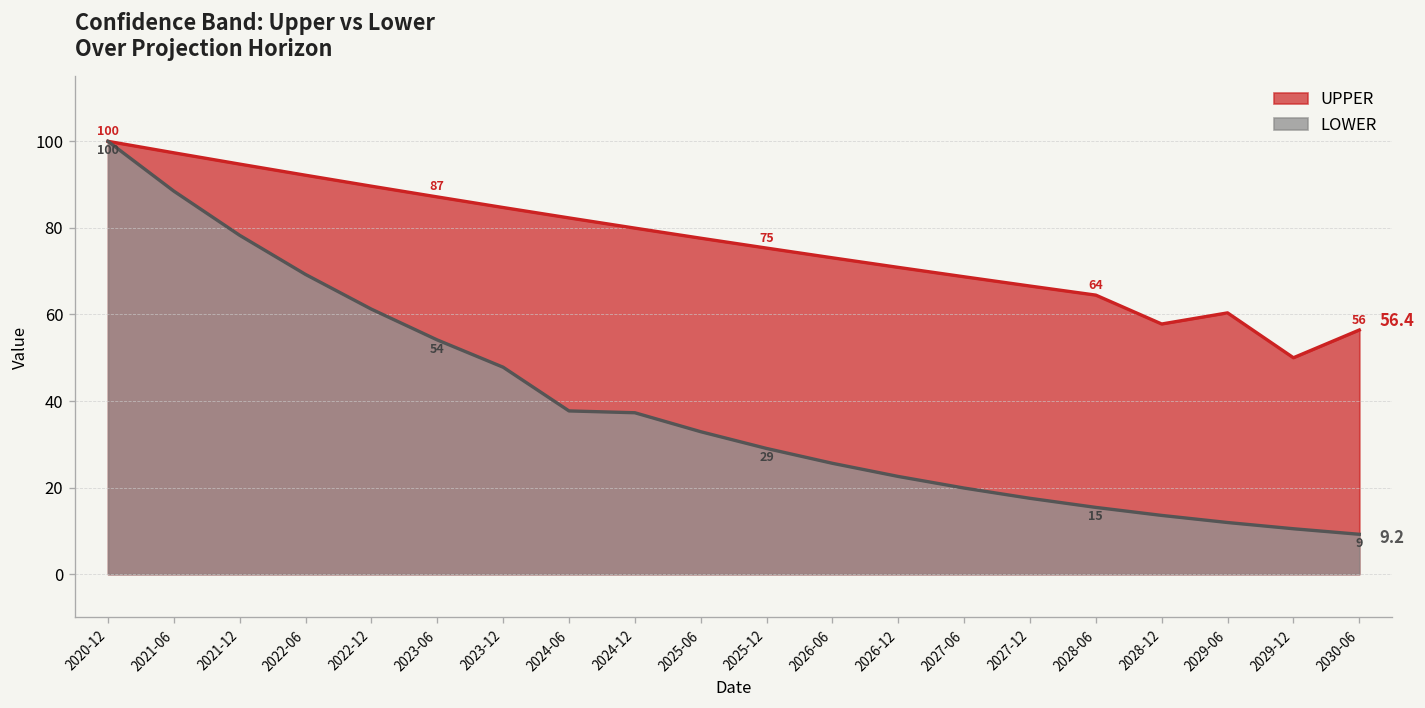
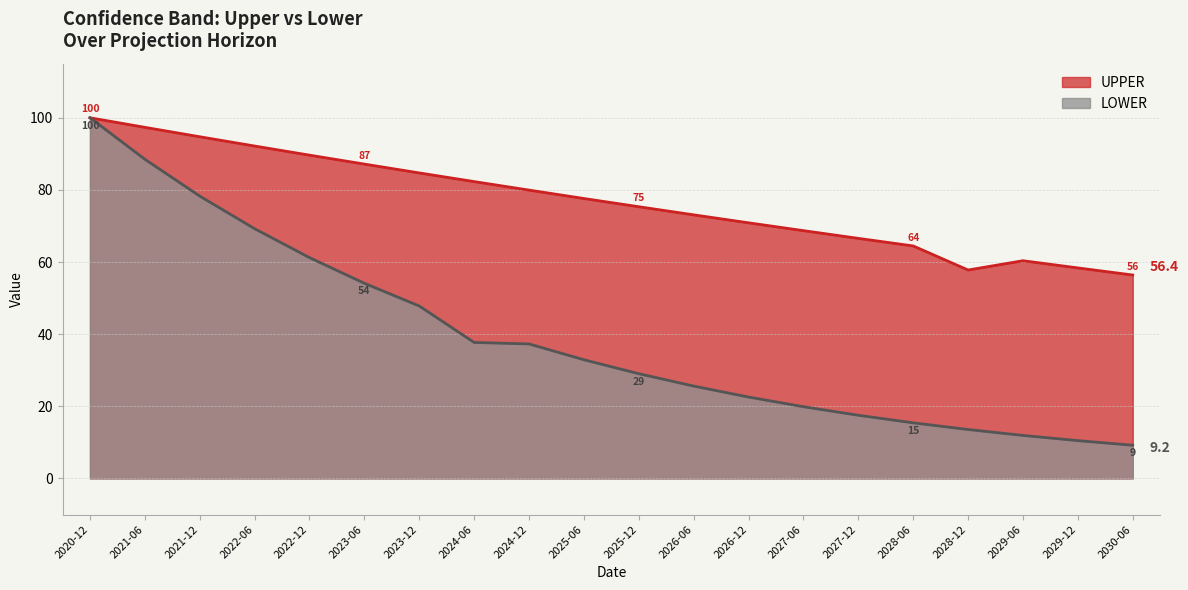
UPPER, 2029-12: 50 -> 58
